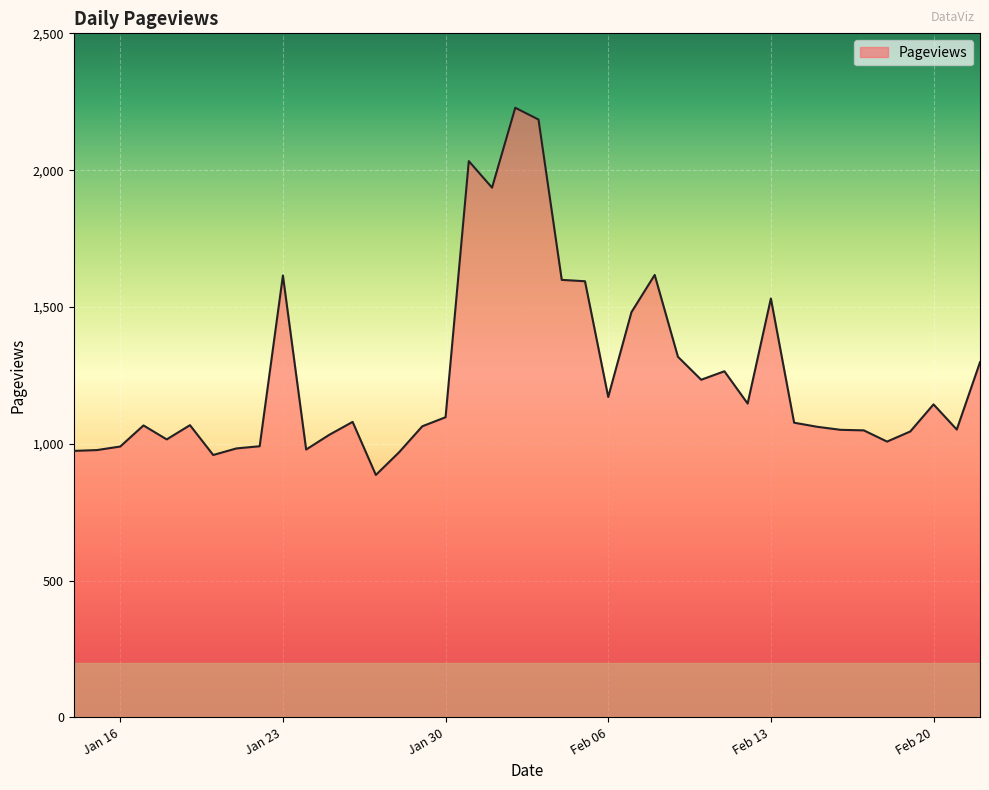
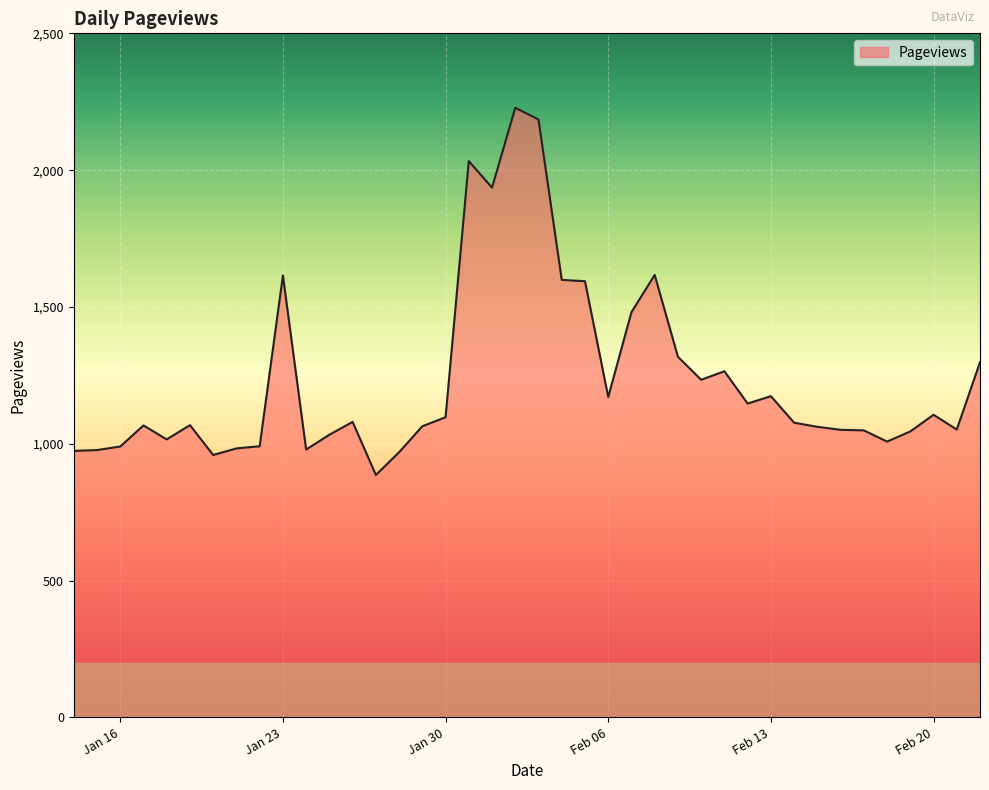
Feb 13: 1,530 -> 1,170
Feb 20: 1,140 -> 1,110
